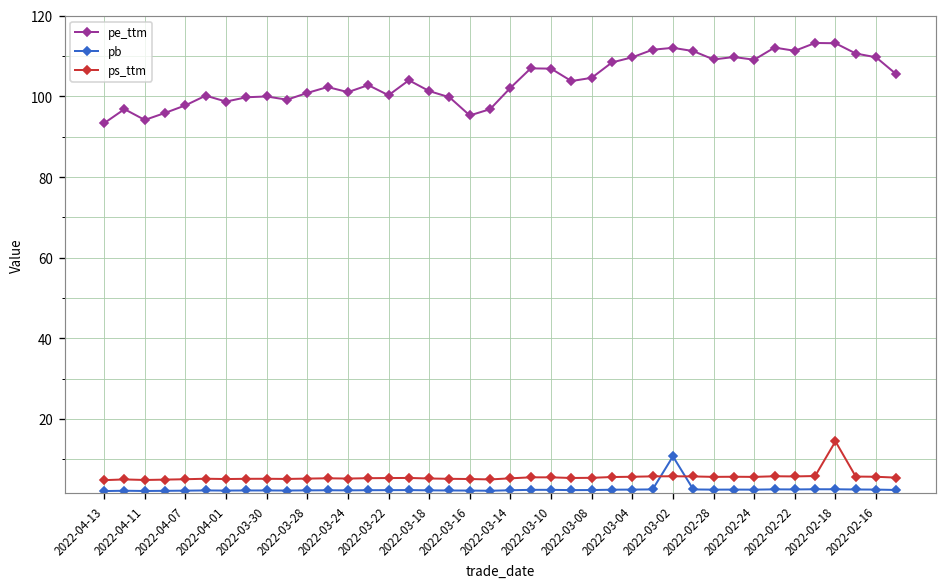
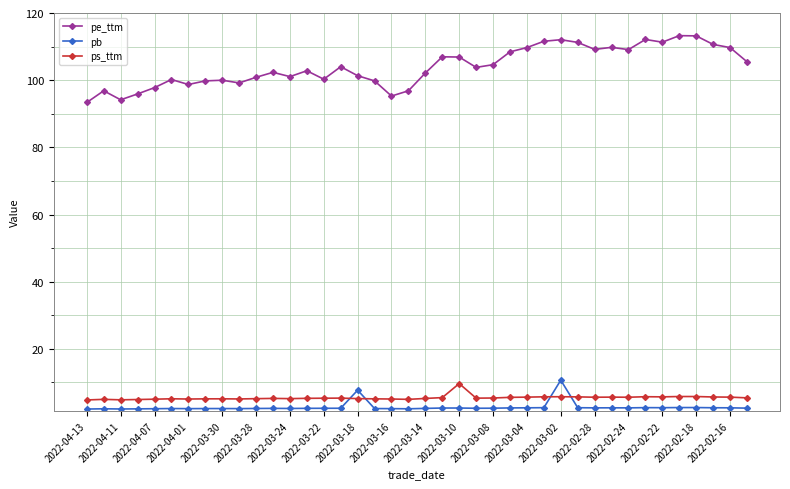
pb, 2022-03-18: 2 -> 8
ps_ttm, 2022-03-10: 5 -> 10
ps_ttm, 2022-02-18: 14 -> 6
